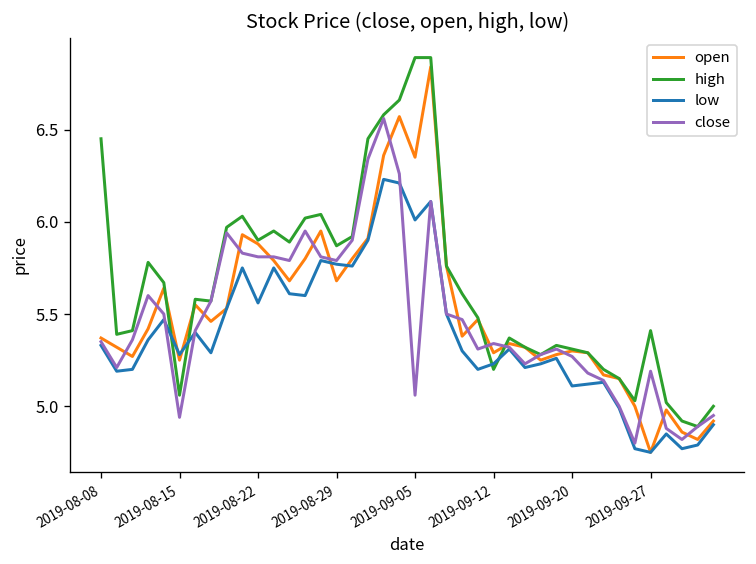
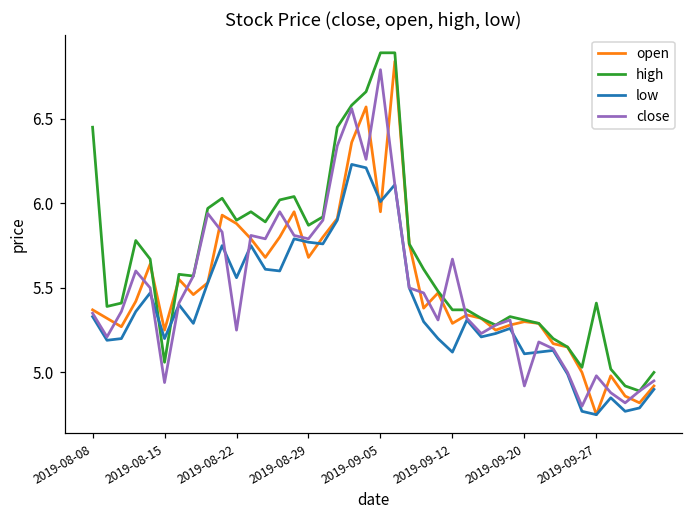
low, 2019-08-15: 5.28 -> 5.20
close, 2019-08-22: 5.81 -> 5.25
open, 2019-09-05: 6.35 -> 5.95
close, 2019-09-05: 5.06 -> 6.79
high, 2019-09-12: 5.20 -> 5.37
low, 2019-09-12: 5.23 -> 5.12
close, 2019-09-12: 5.34 -> 5.67
close, 2019-09-20: 5.27 -> 4.92
close, 2019-09-27: 5.19 -> 4.98
